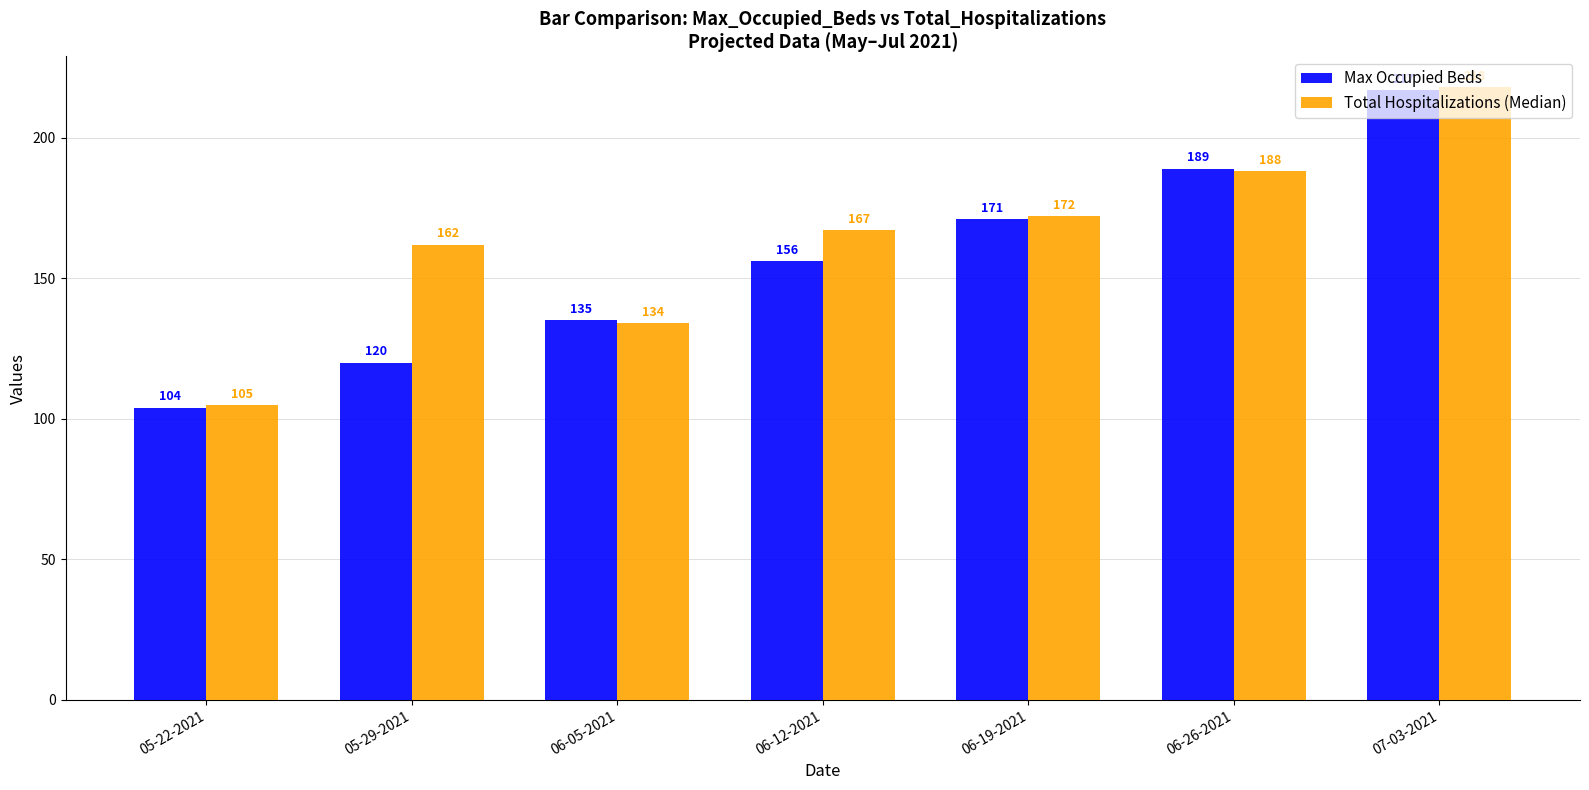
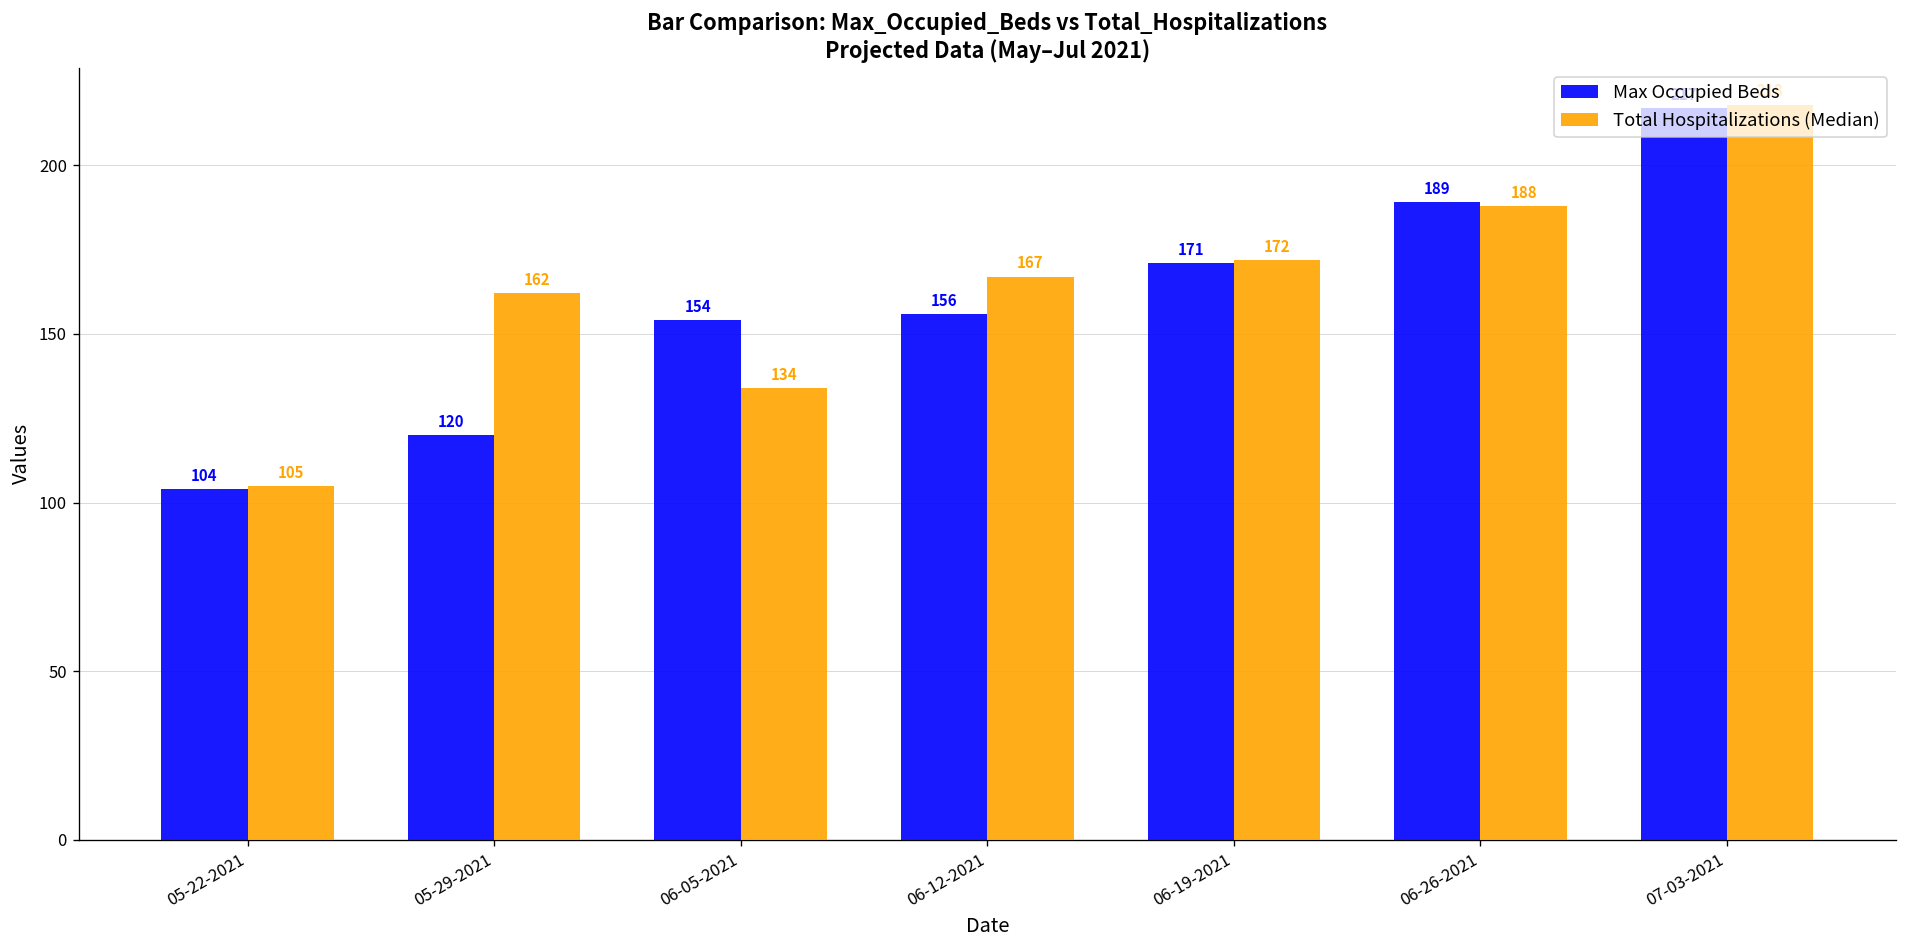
Max Occupied Beds, 06-05-2021: 135 -> 154
